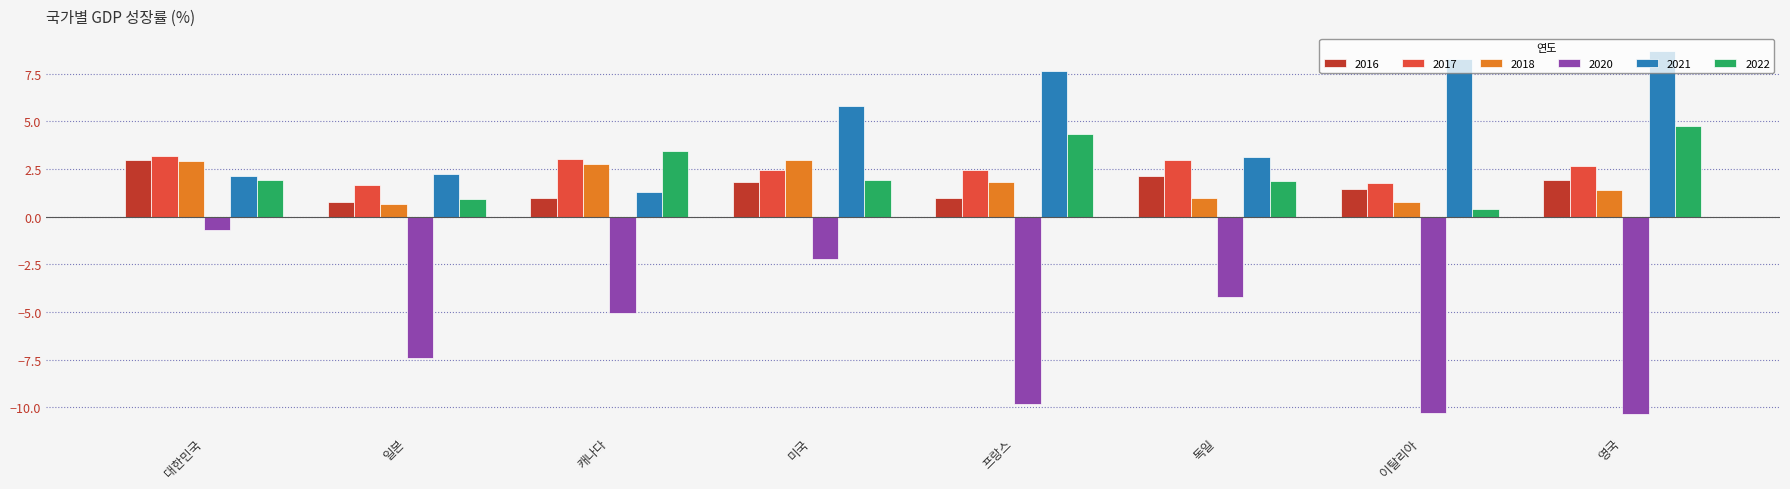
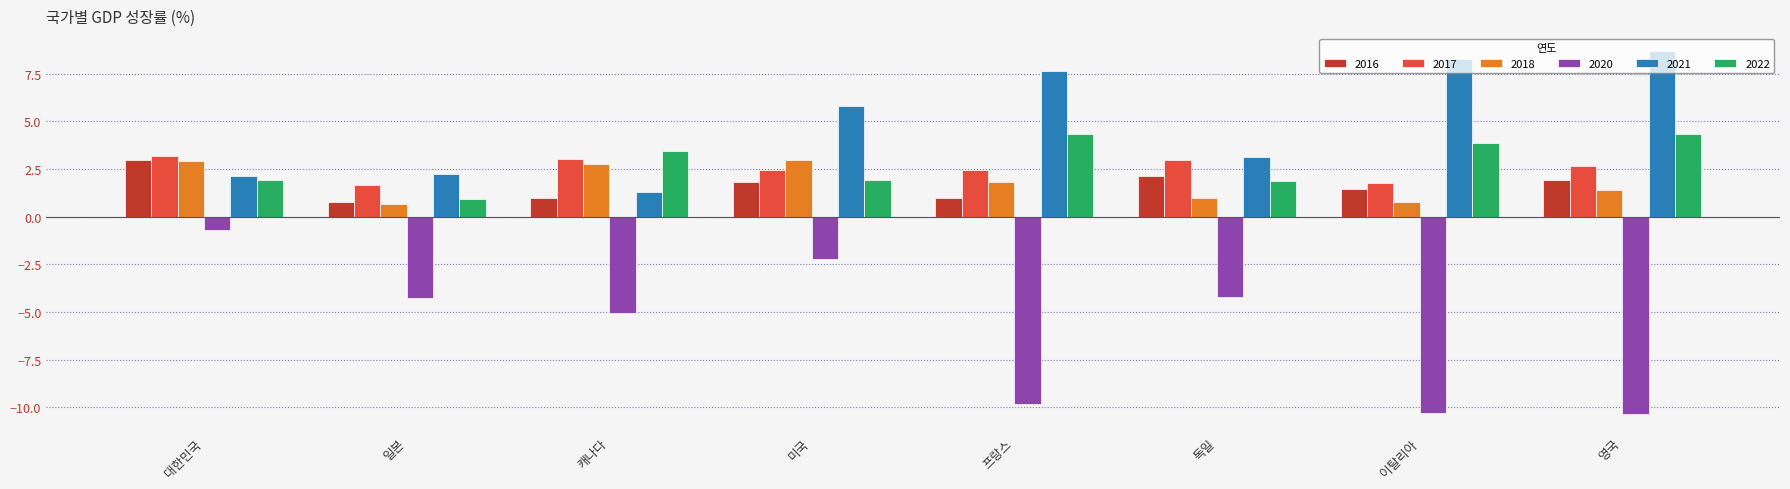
2020, 일본: -7.4 -> -4.2
2022, 이탈리아: 0.4 -> 3.9
2022, 영국: 4.8 -> 4.3
